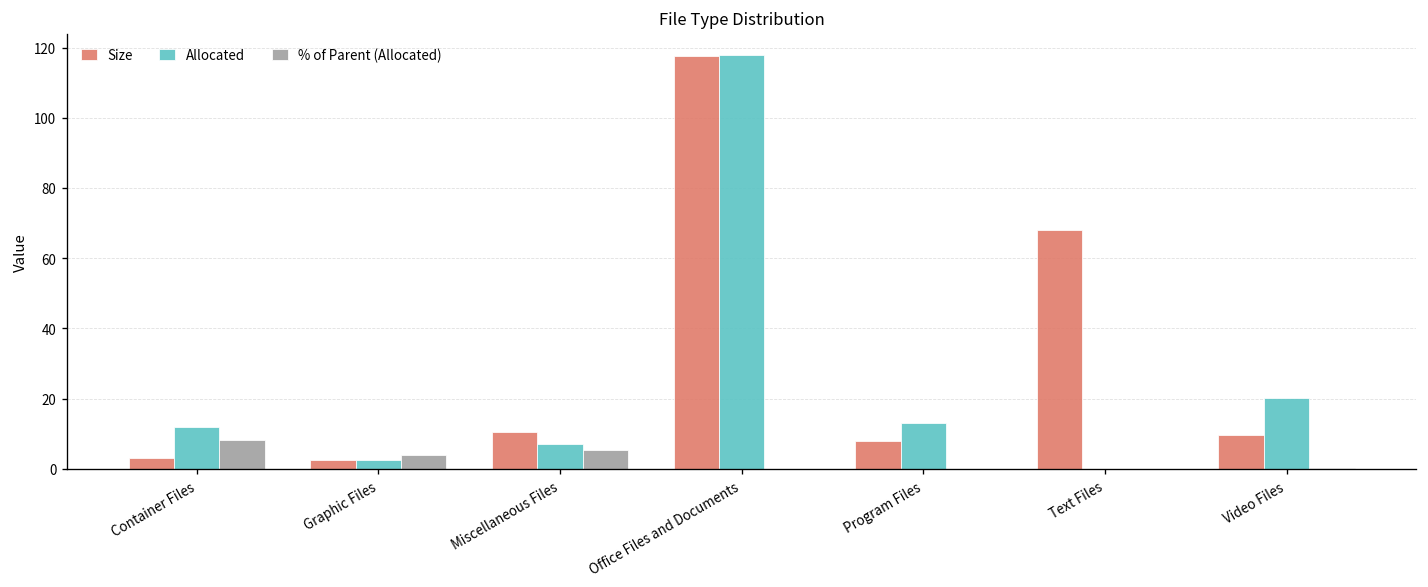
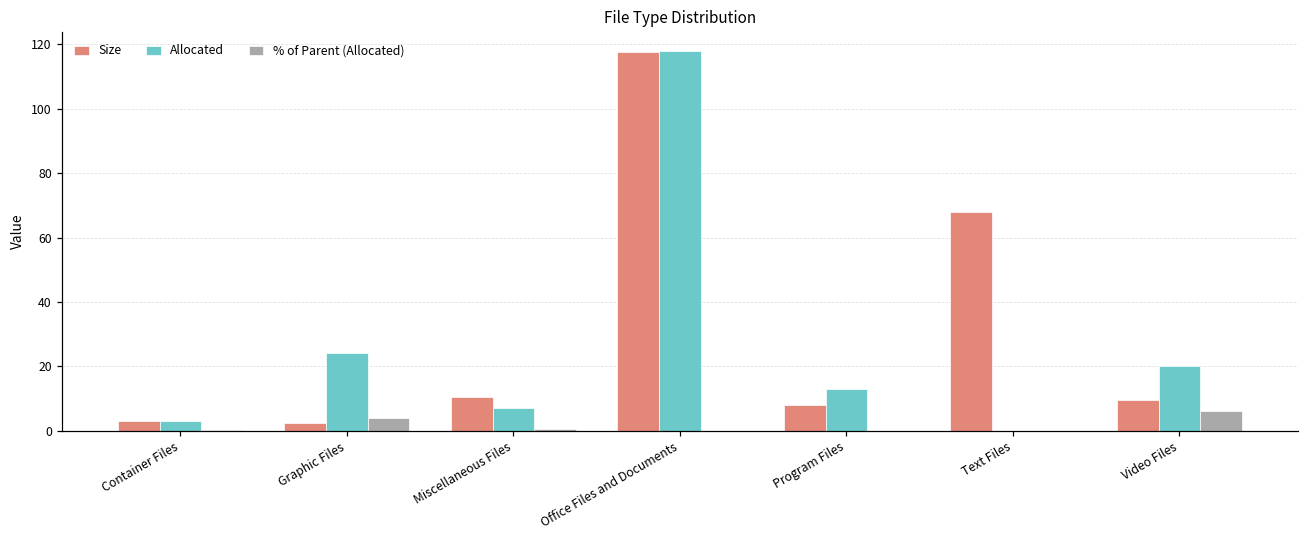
Allocated, Container Files: 12 -> 3
% of Parent (Allocated), Container Files: 8 -> 0
Allocated, Graphic Files: 2 -> 24
% of Parent (Allocated), Miscellaneous Files: 5 -> 0
% of Parent (Allocated), Video Files: 0 -> 6
